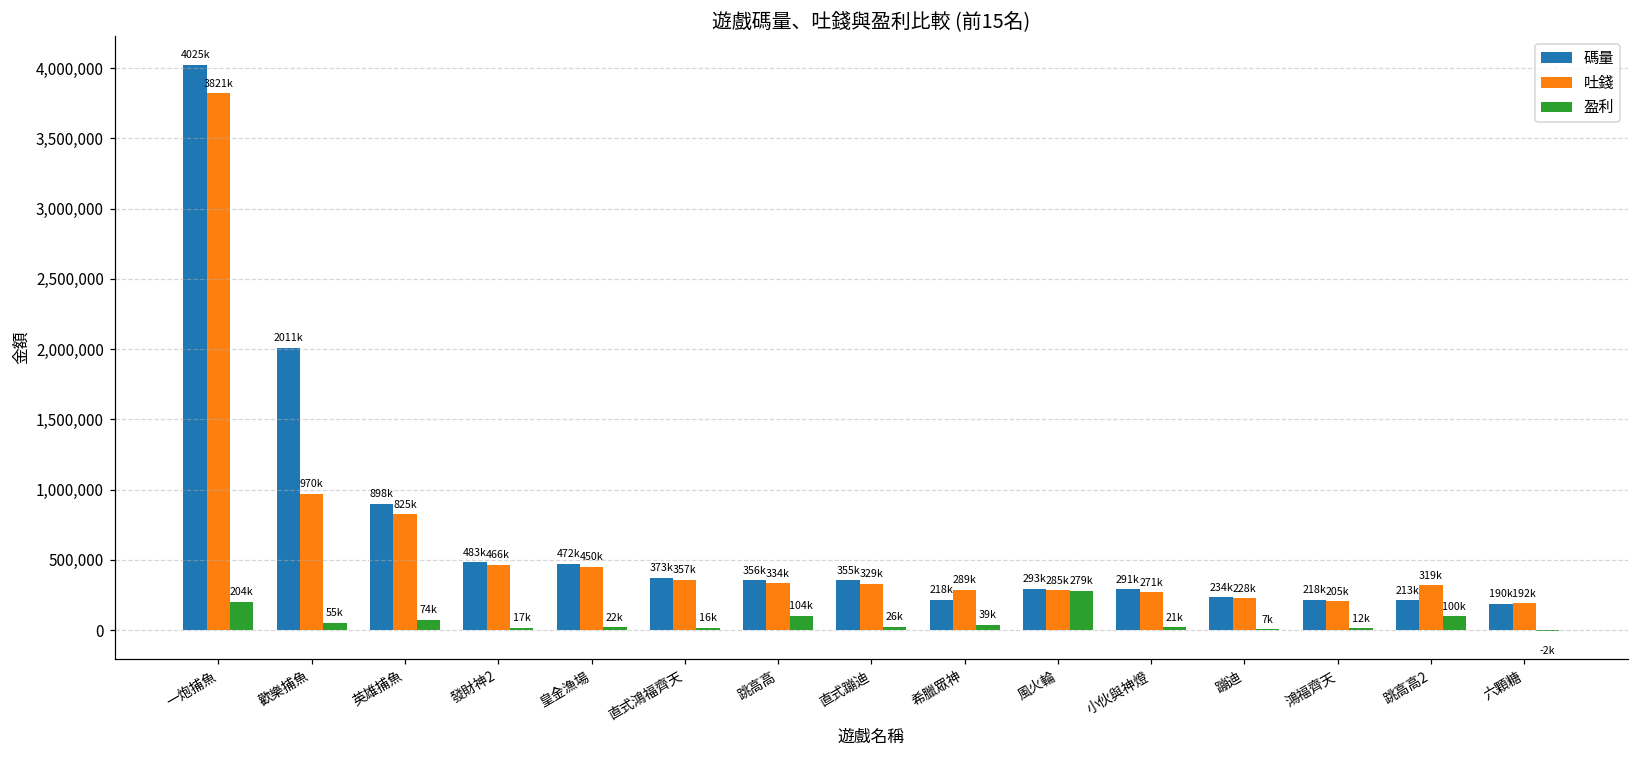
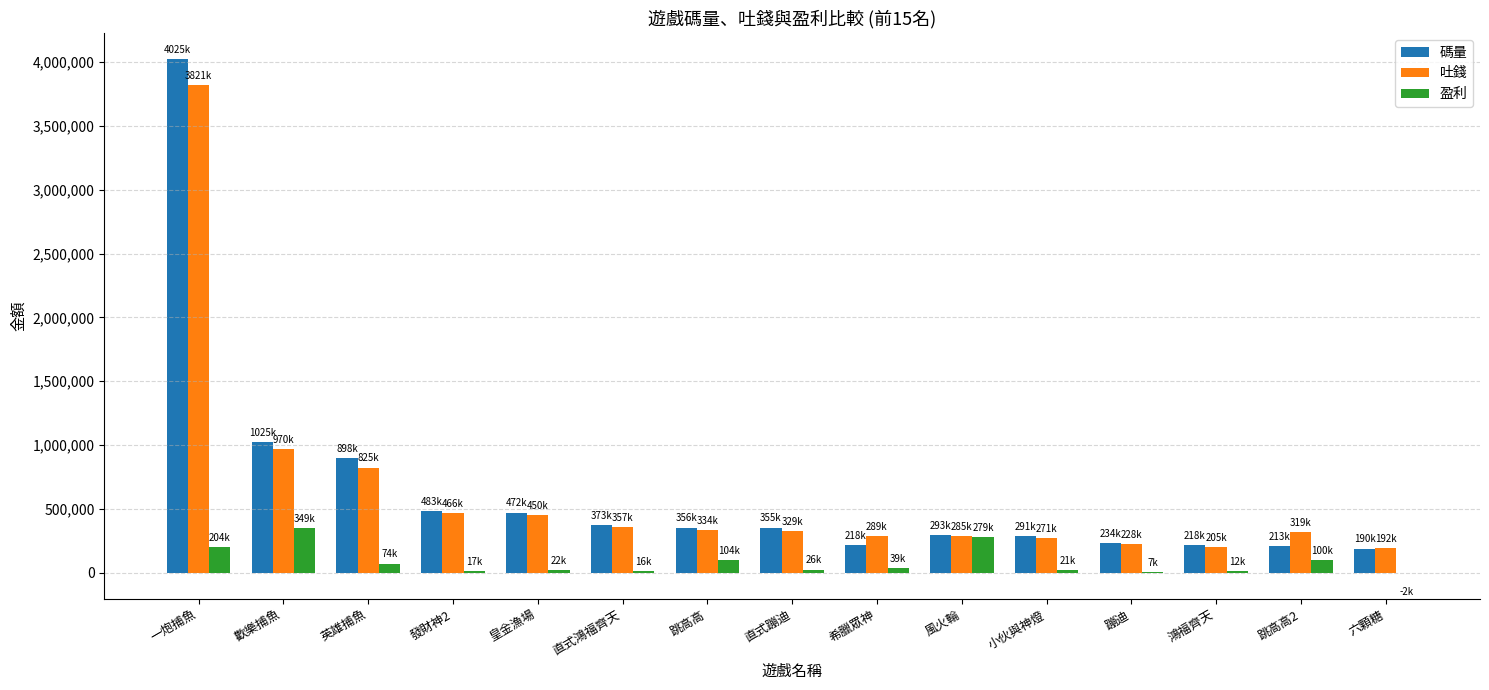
碼量, 歡樂捕魚: 2011k -> 1025k
盈利, 歡樂捕魚: 55k -> 349k
